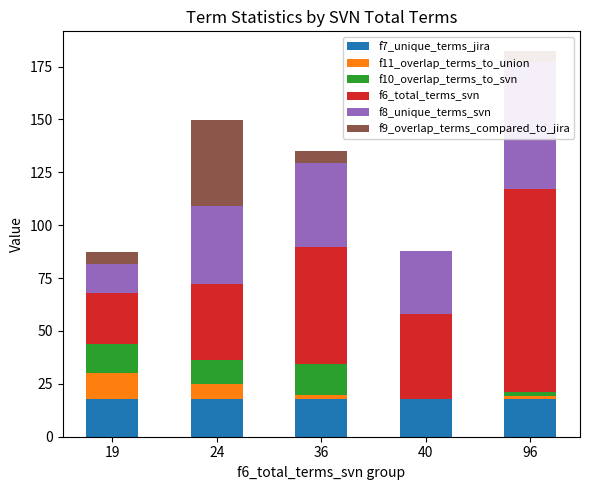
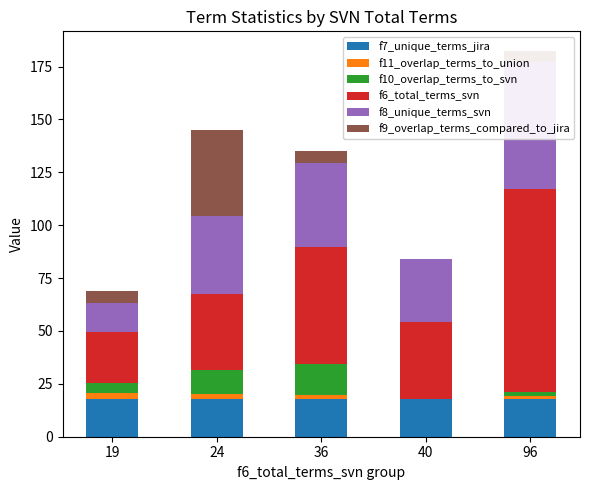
f11_overlap_terms_to_union, 19: 12 -> 3
f10_overlap_terms_to_svn, 19: 14 -> 5
f11_overlap_terms_to_union, 24: 7 -> 2
f6_total_terms_svn, 40: 40 -> 36
